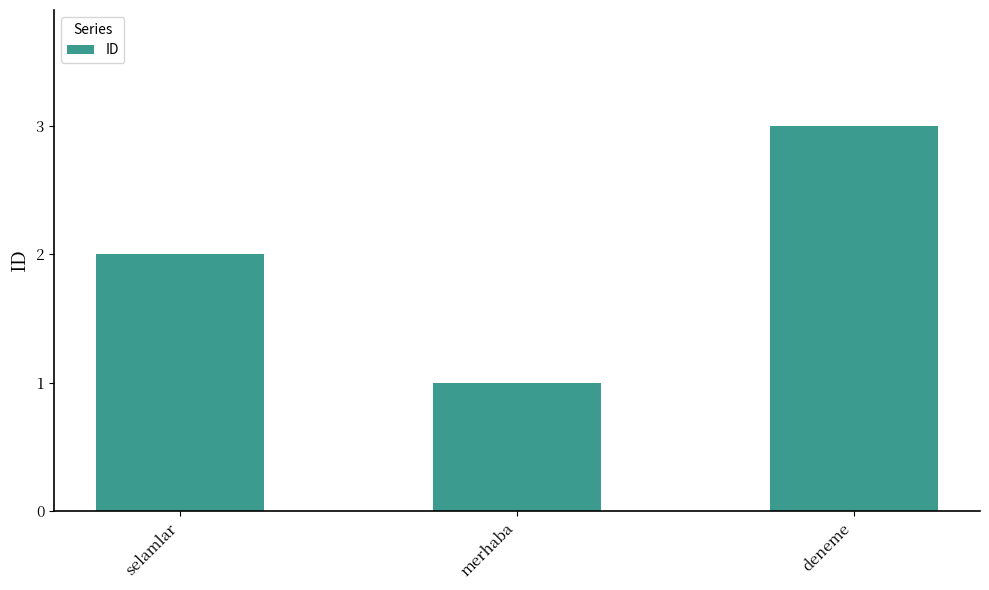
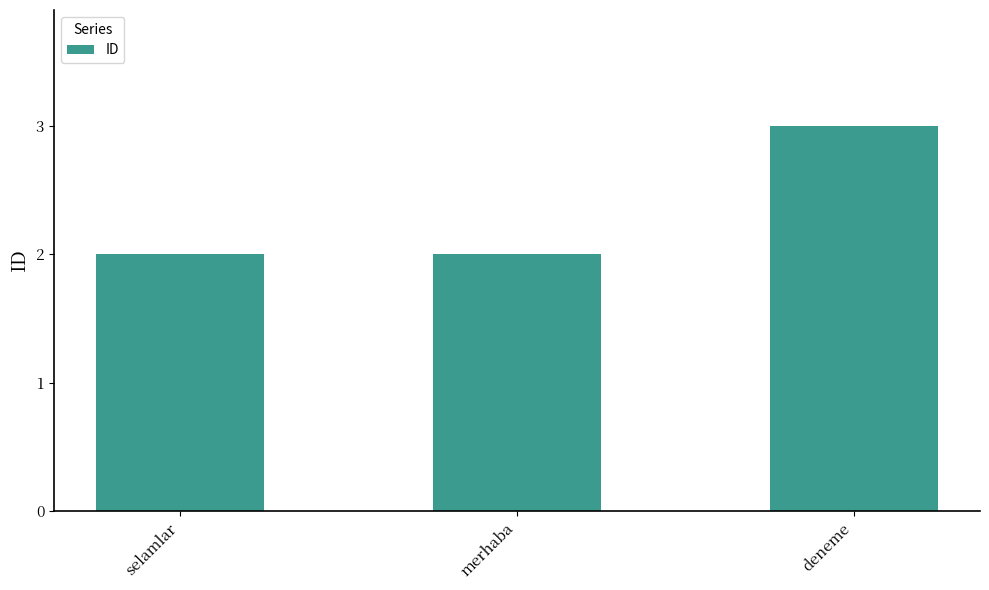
merhaba: 1 -> 2
